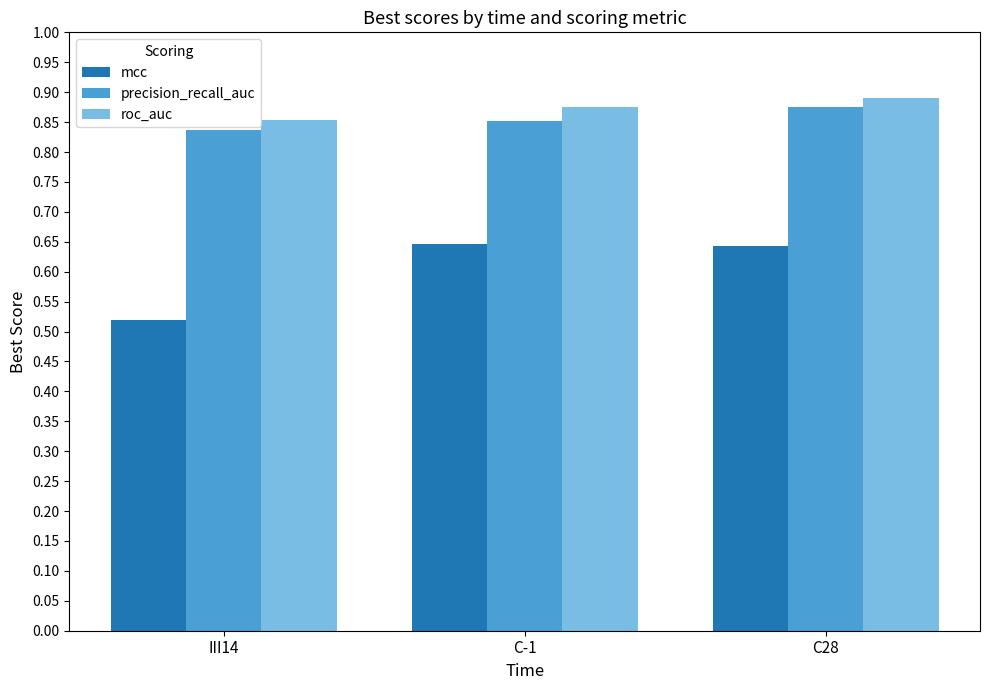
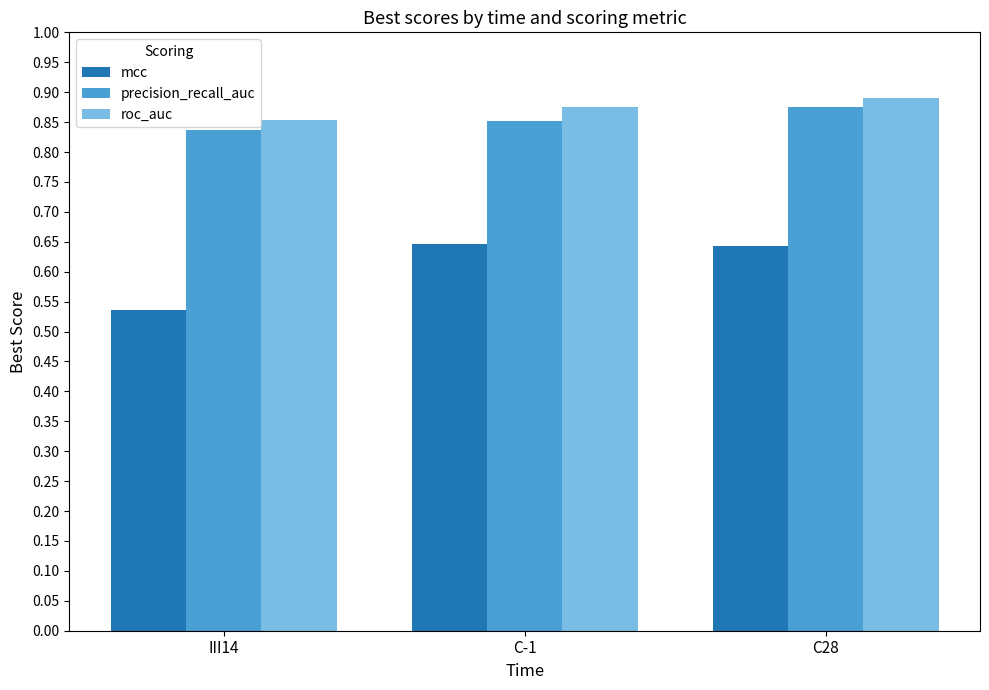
mcc, III14: 0.52 -> 0.54
